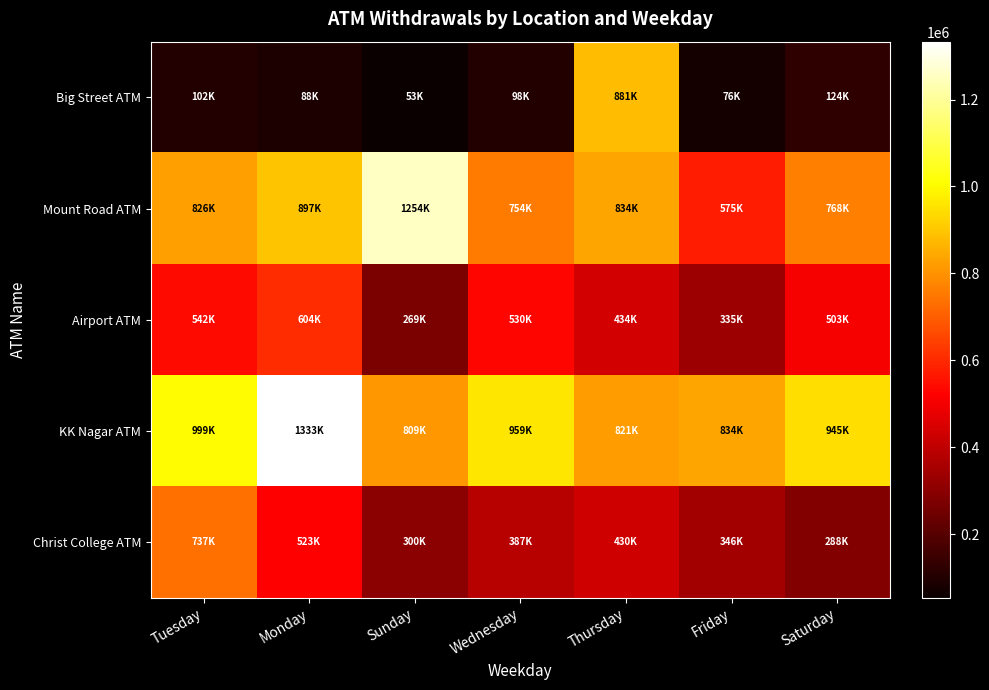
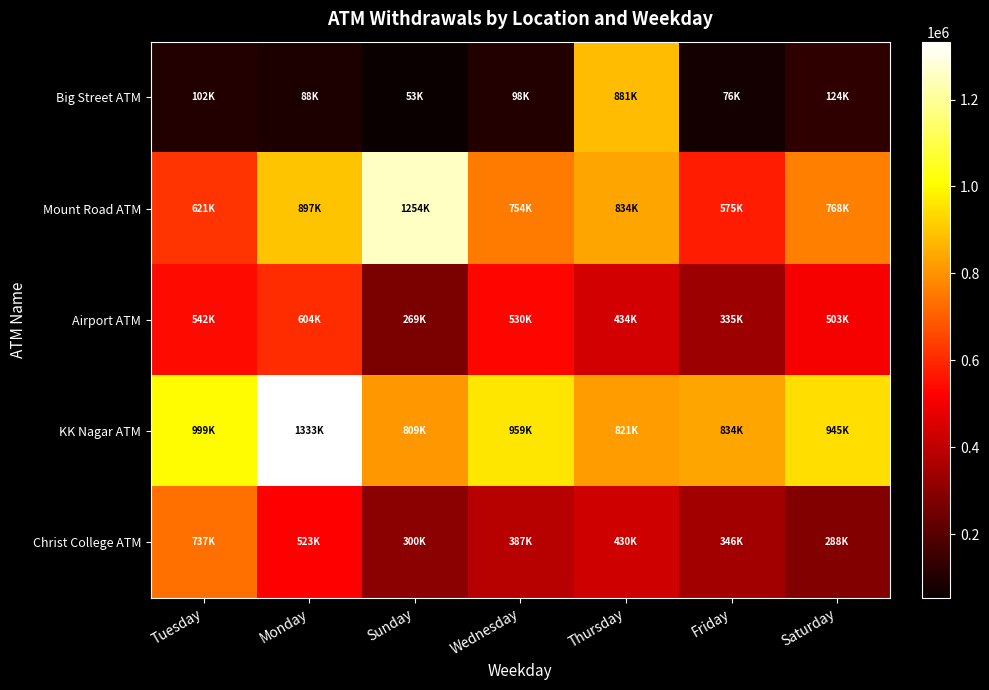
Mount Road ATM, Tuesday: 826K -> 621K
